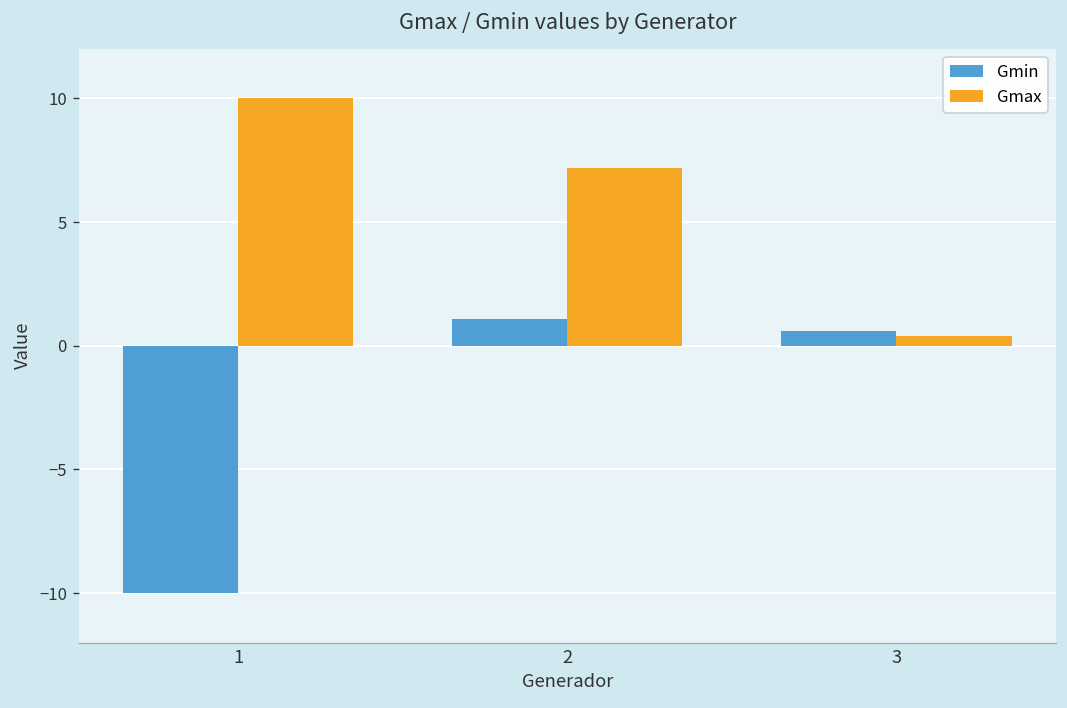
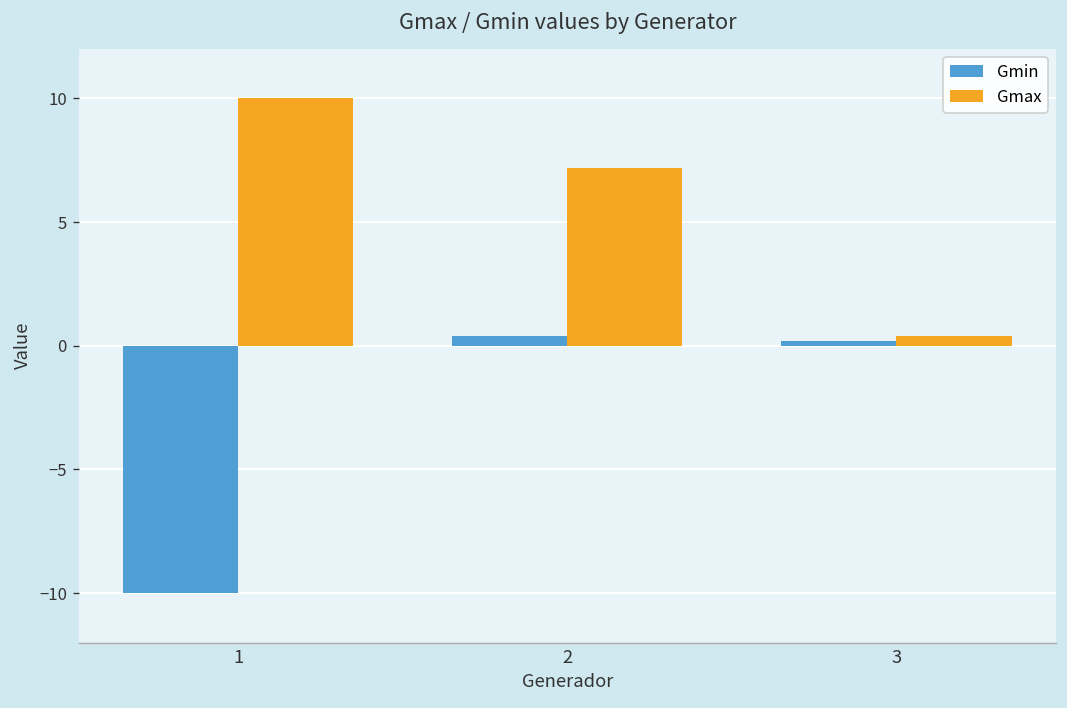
Gmin, 2: 1.1 -> 0.4
Gmin, 3: 0.6 -> 0.2
